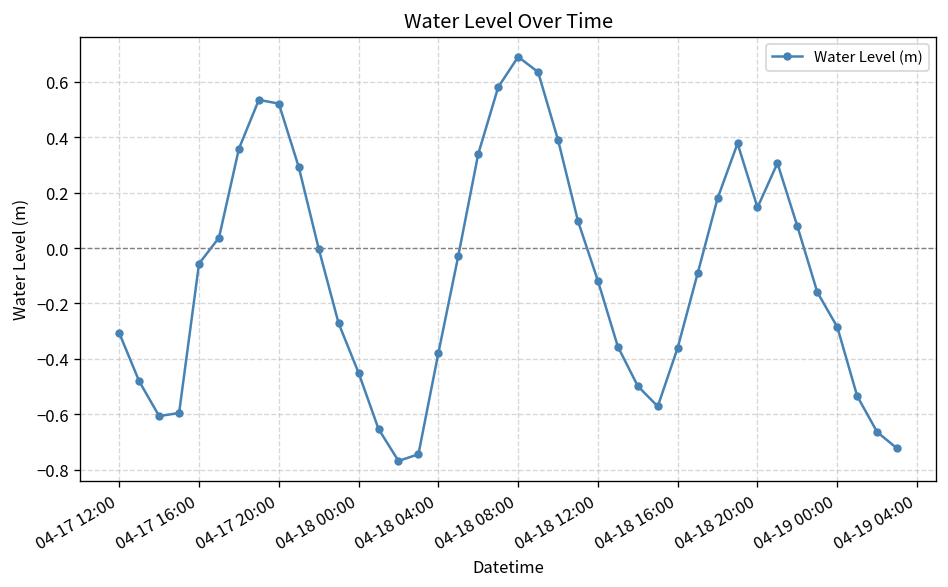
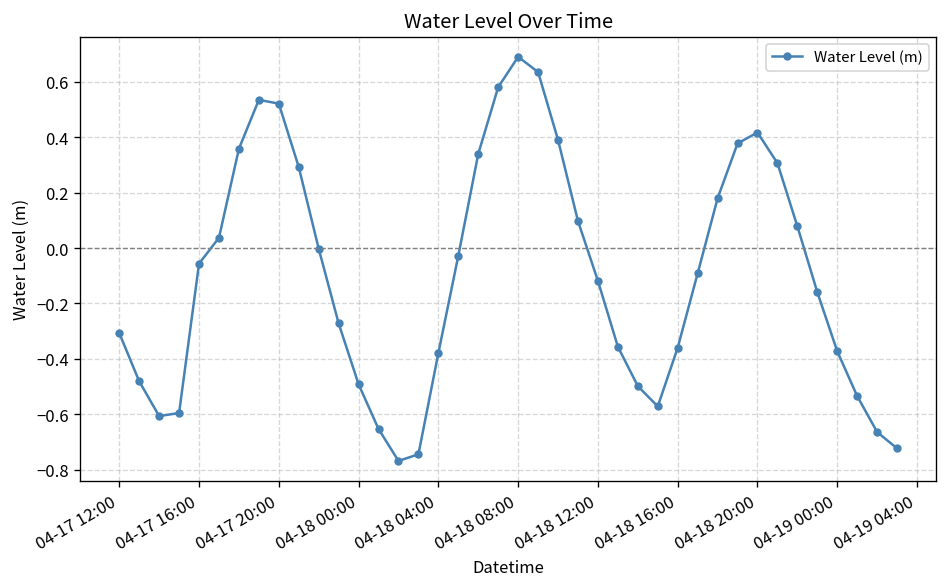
04-18 00:00: -0.45 -> -0.49
04-18 20:00: 0.15 -> 0.42
04-19 00:00: -0.28 -> -0.37
